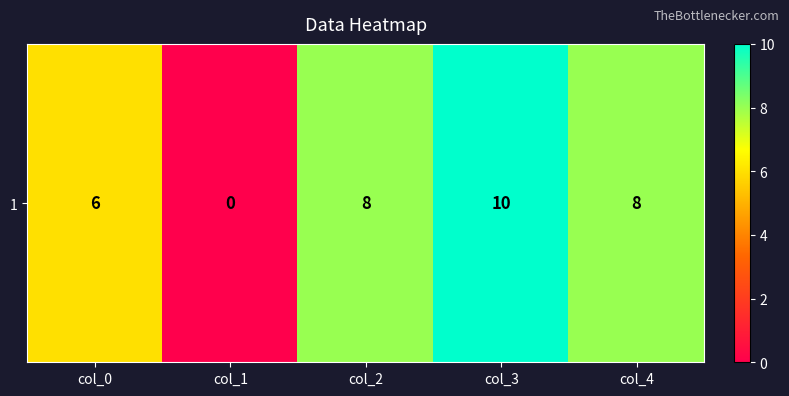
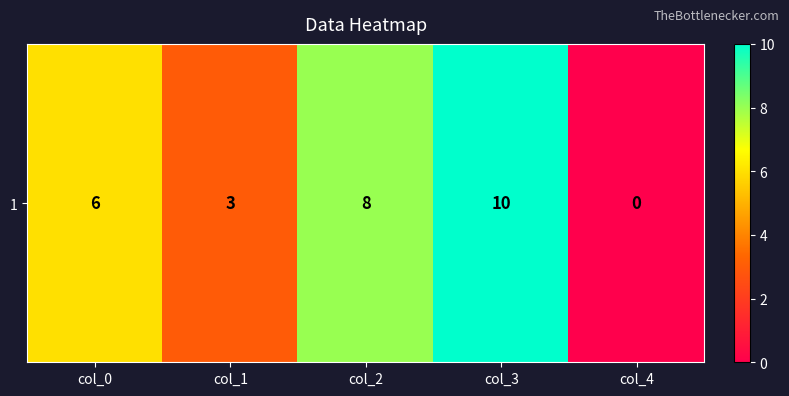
1, col_1: 0 -> 3
1, col_4: 8 -> 0
